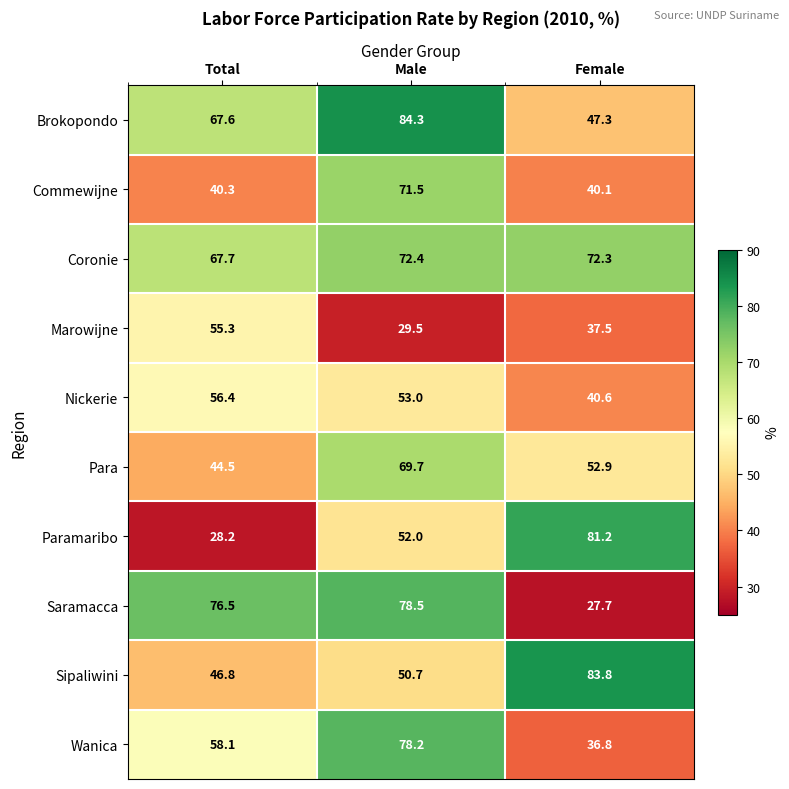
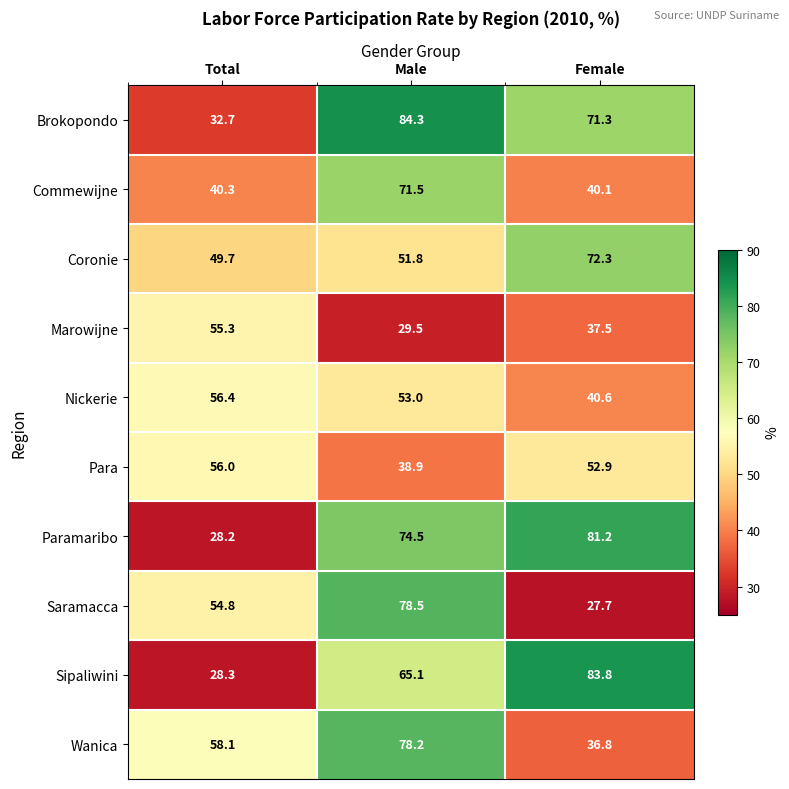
Brokopondo, Total: 67.6 -> 32.7
Brokopondo, Female: 47.3 -> 71.3
Coronie, Total: 67.7 -> 49.7
Coronie, Male: 72.4 -> 51.8
Para, Total: 44.5 -> 56.0
Para, Male: 69.7 -> 38.9
Paramaribo, Male: 52.0 -> 74.5
Saramacca, Total: 76.5 -> 54.8
Sipaliwini, Total: 46.8 -> 28.3
Sipaliwini, Male: 50.7 -> 65.1
